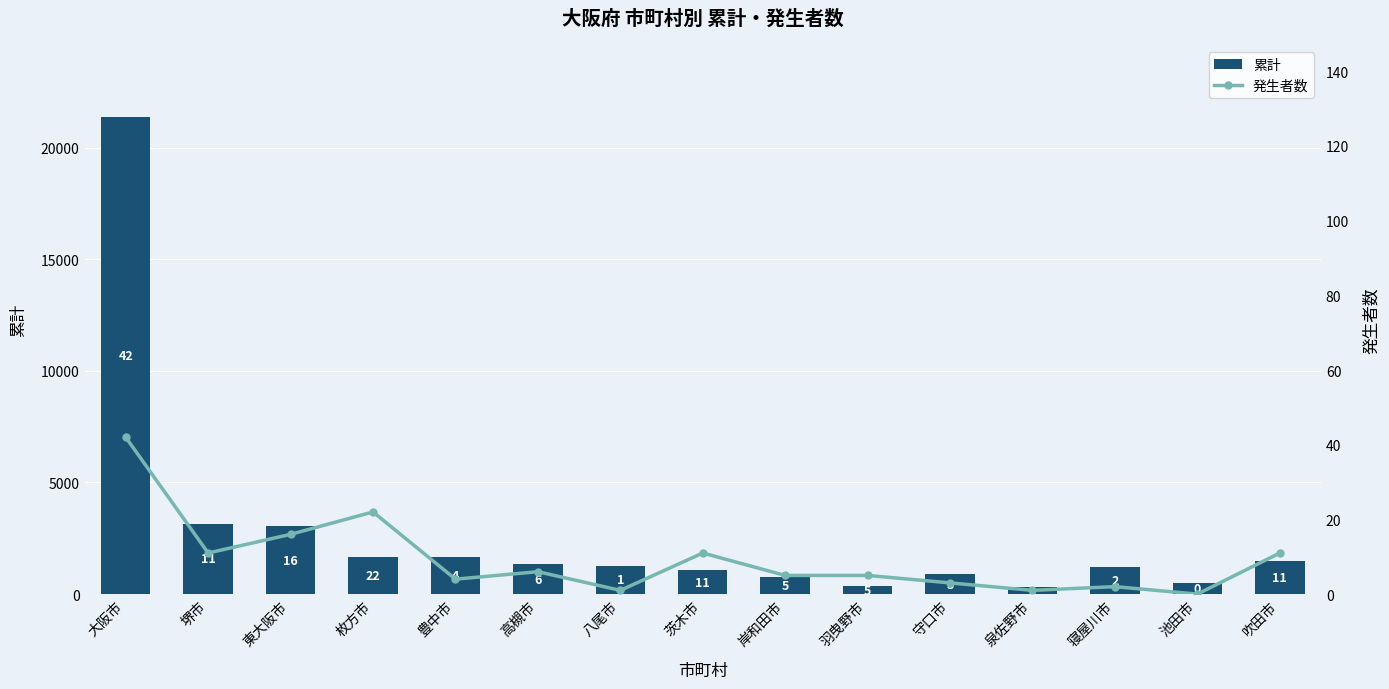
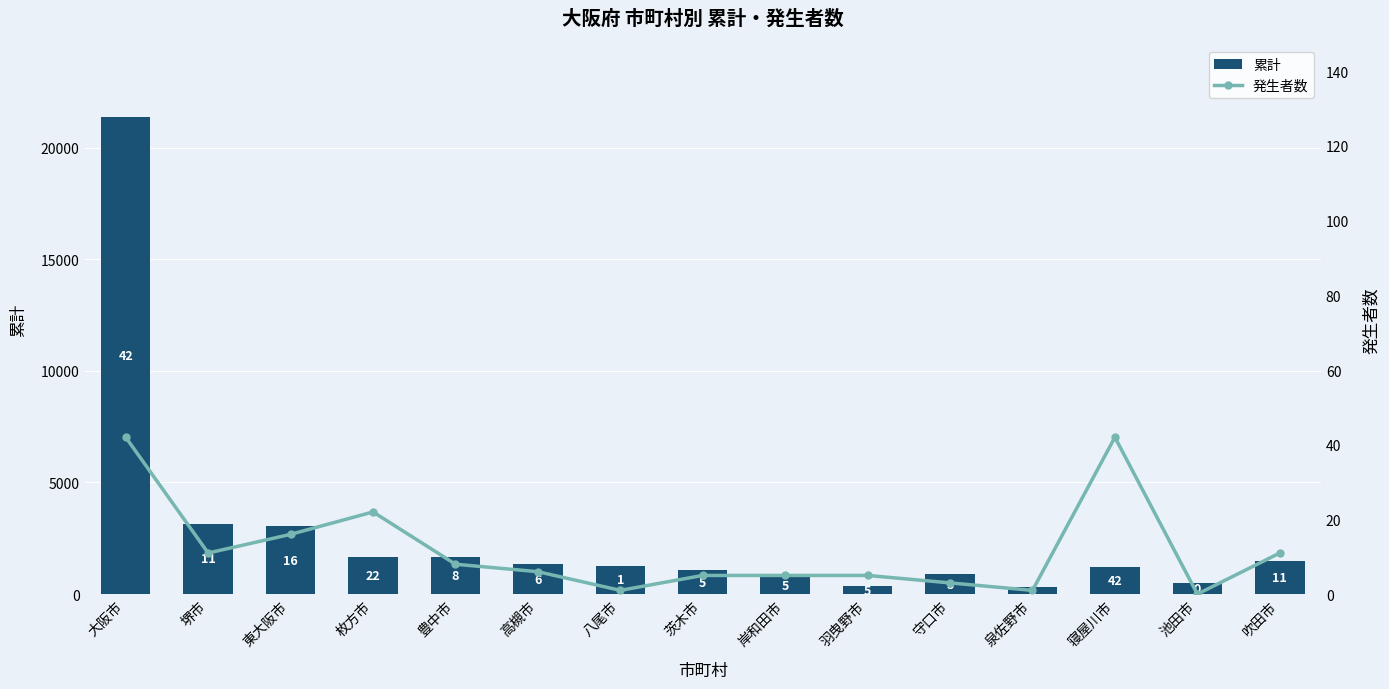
発生者数, 豊中市: 4 -> 8
発生者数, 茨木市: 11 -> 5
発生者数, 寝屋川市: 2 -> 42
